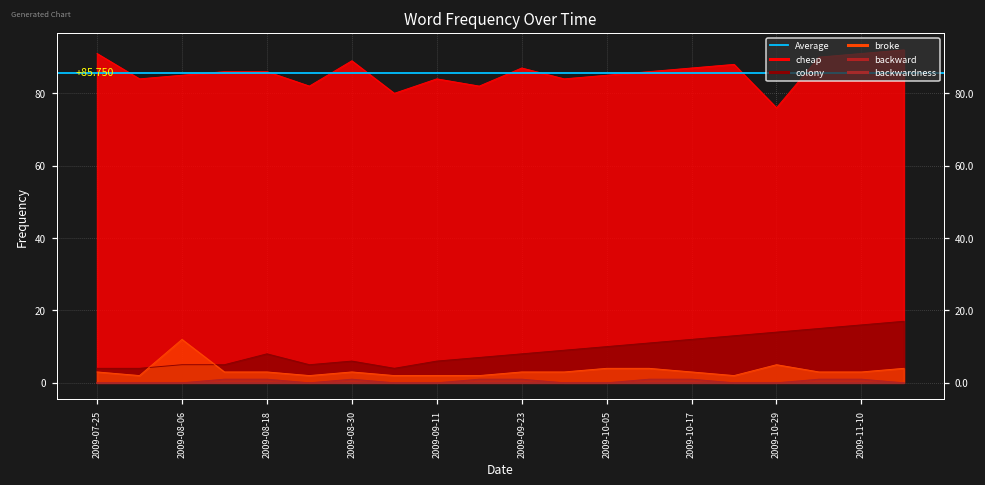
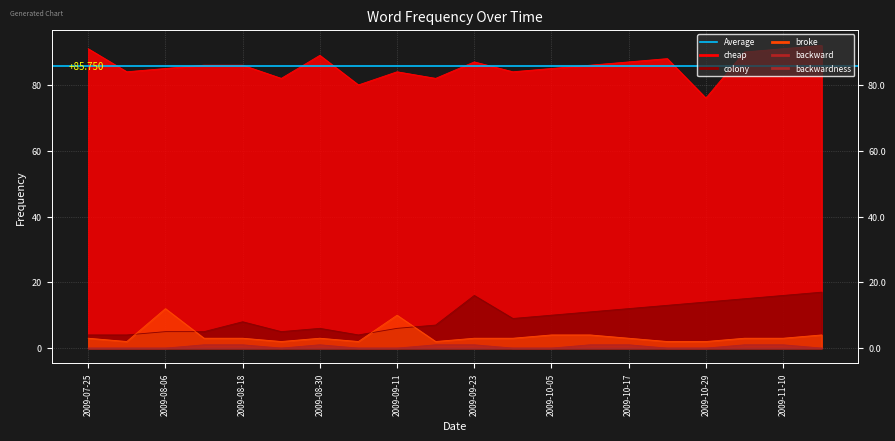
broke, 2009-09-11: 2 -> 10
colony, 2009-09-23: 8 -> 16
broke, 2009-10-29: 5 -> 2
